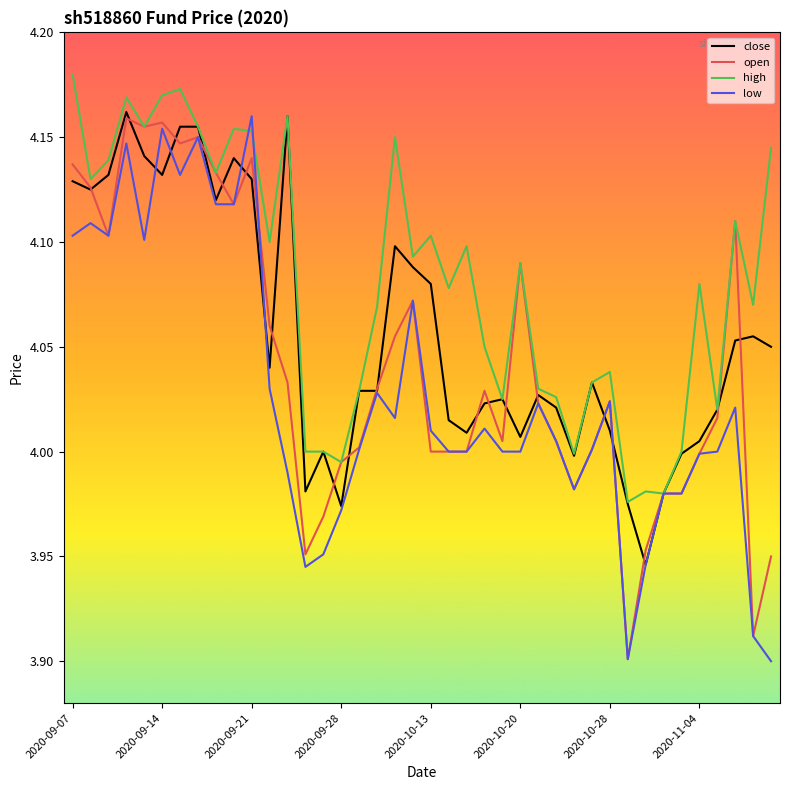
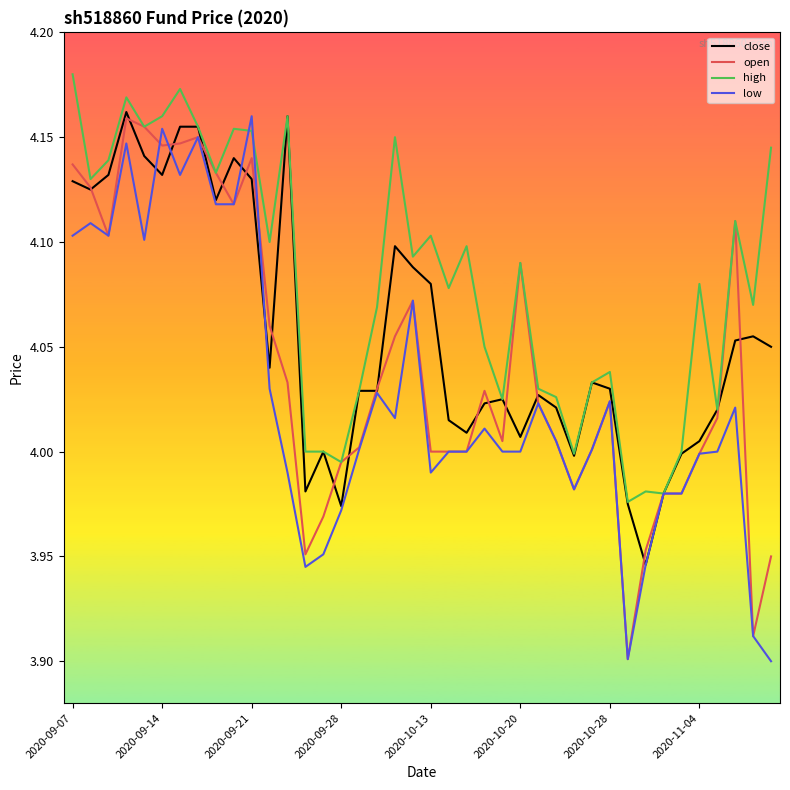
open, 2020-09-14: 4.157 -> 4.146
high, 2020-09-14: 4.17 -> 4.16
low, 2020-10-13: 4.01 -> 3.99
close, 2020-10-28: 4.01 -> 4.03
